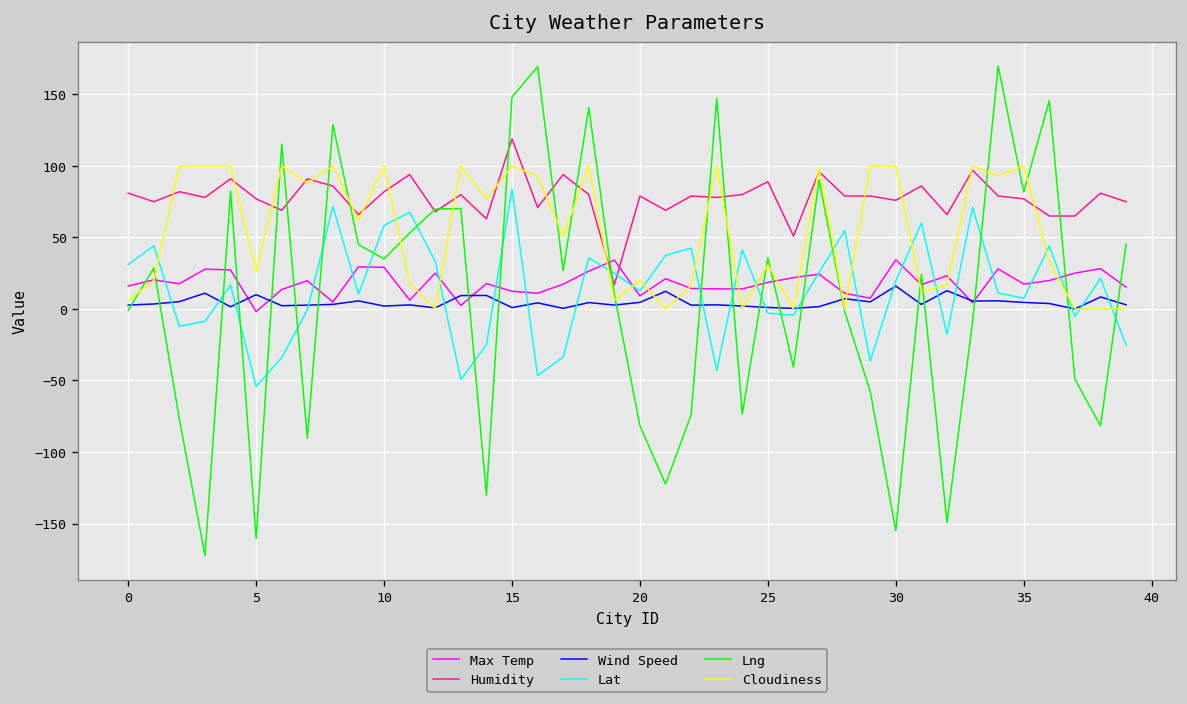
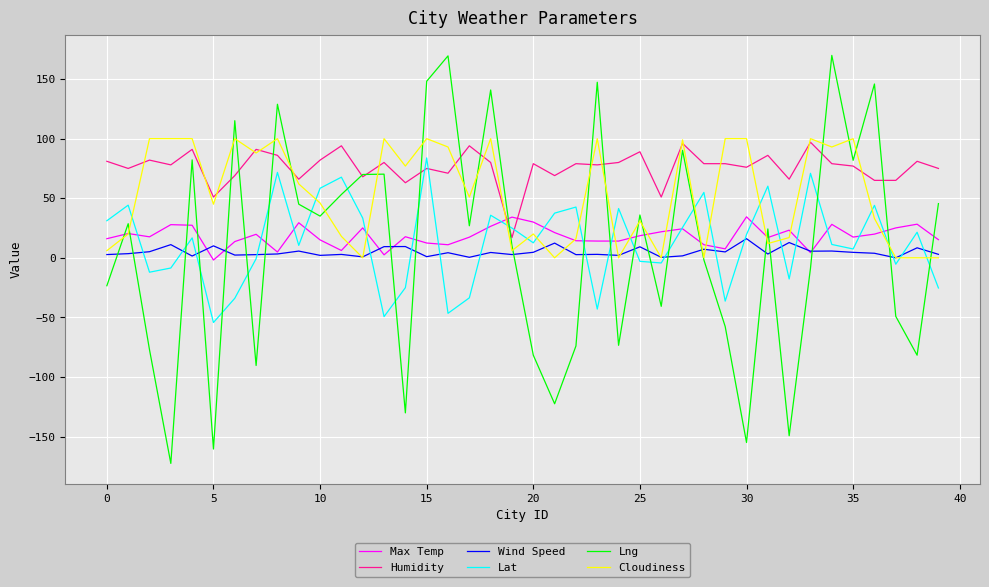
Lng, 0: -1 -> -23
Humidity, 5: 77 -> 51
Cloudiness, 5: 26 -> 45
Max Temp, 10: 29 -> 15
Cloudiness, 10: 100 -> 46
Humidity, 15: 119 -> 75
Max Temp, 20: 9 -> 30
Wind Speed, 25: 1 -> 9
